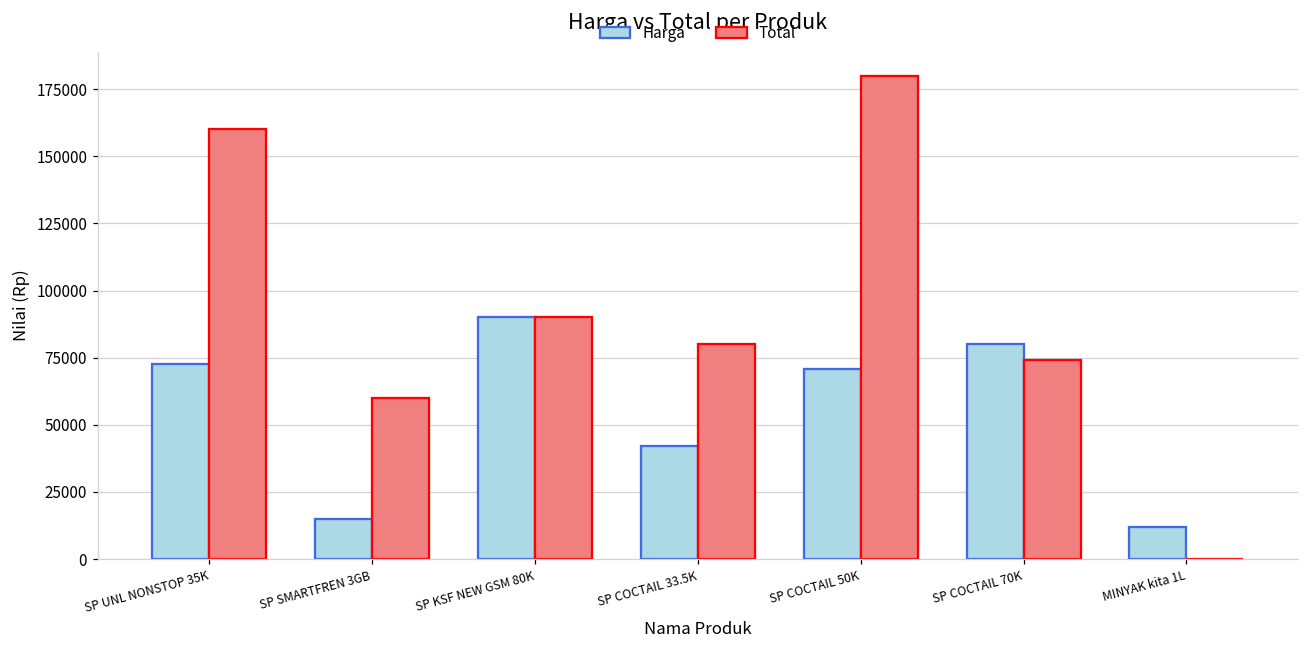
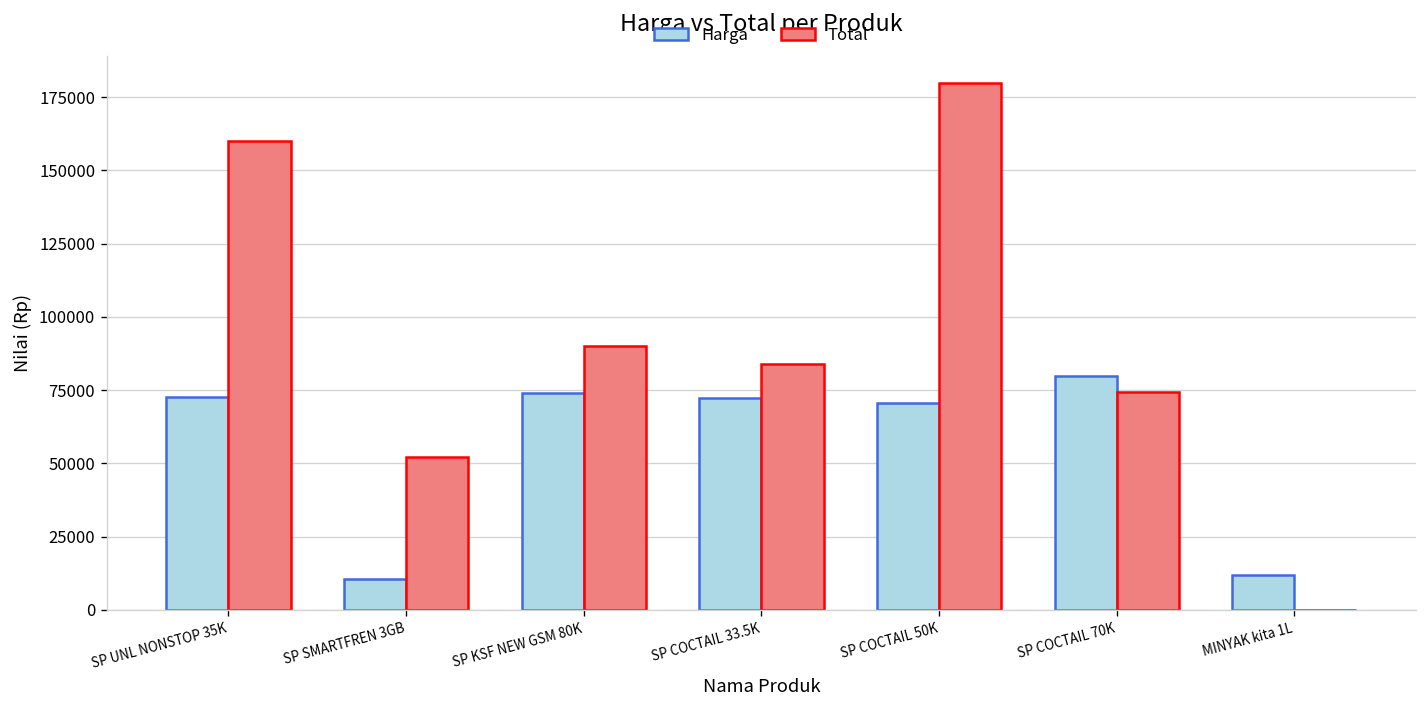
Harga, SP SMARTFREN 3GB: 15000 -> 11000
Total, SP SMARTFREN 3GB: 60000 -> 52000
Harga, SP KSF NEW GSM 80K: 90000 -> 74000
Harga, SP COCTAIL 33.5K: 42000 -> 72000
Total, SP COCTAIL 33.5K: 80000 -> 84000
